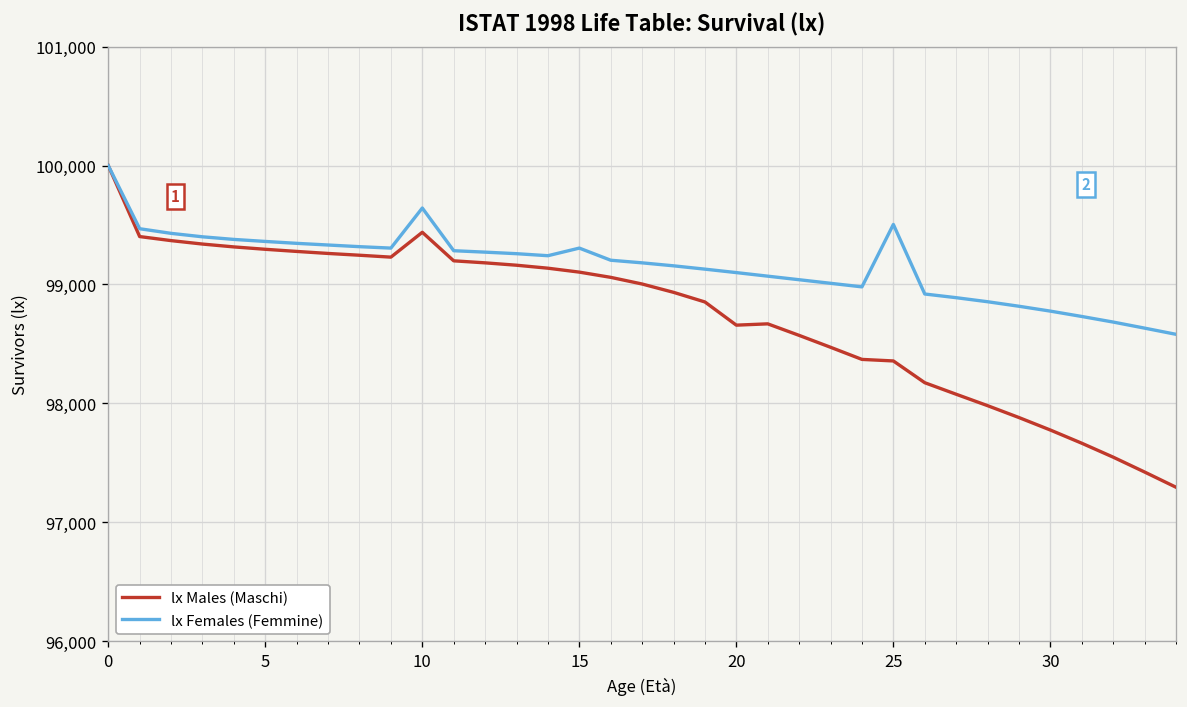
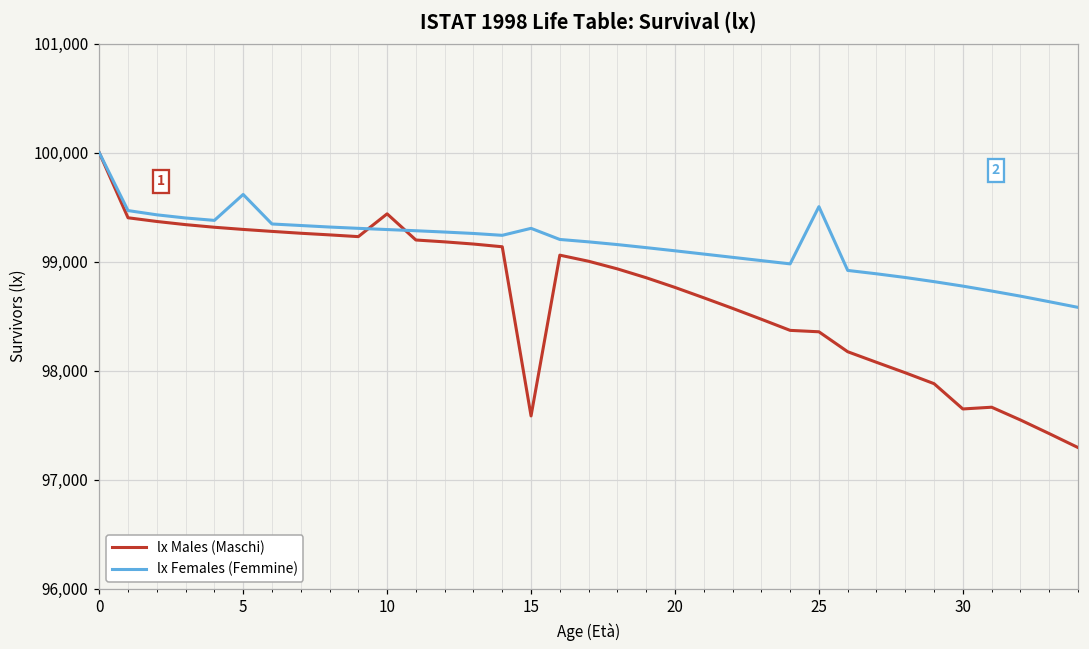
lx Females (Femmine), 5: 99,400 -> 99,600
lx Females (Femmine), 10: 99,600 -> 99,300
lx Males (Maschi), 15: 99,100 -> 97,600
lx Males (Maschi), 20: 98,700 -> 98,800
lx Males (Maschi), 30: 97,800 -> 97,600
